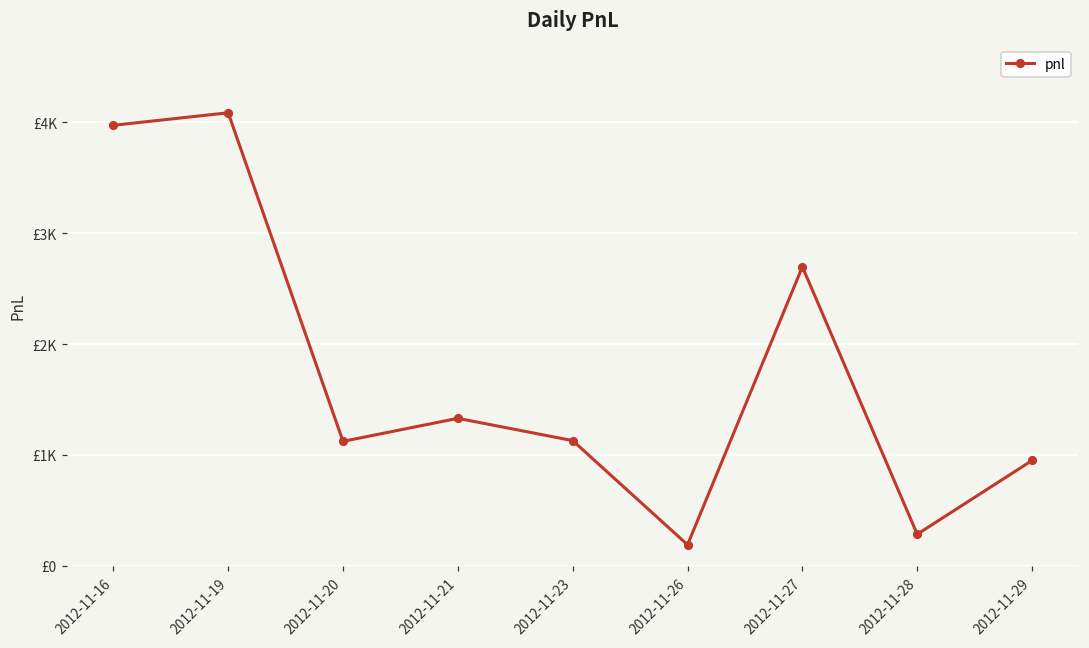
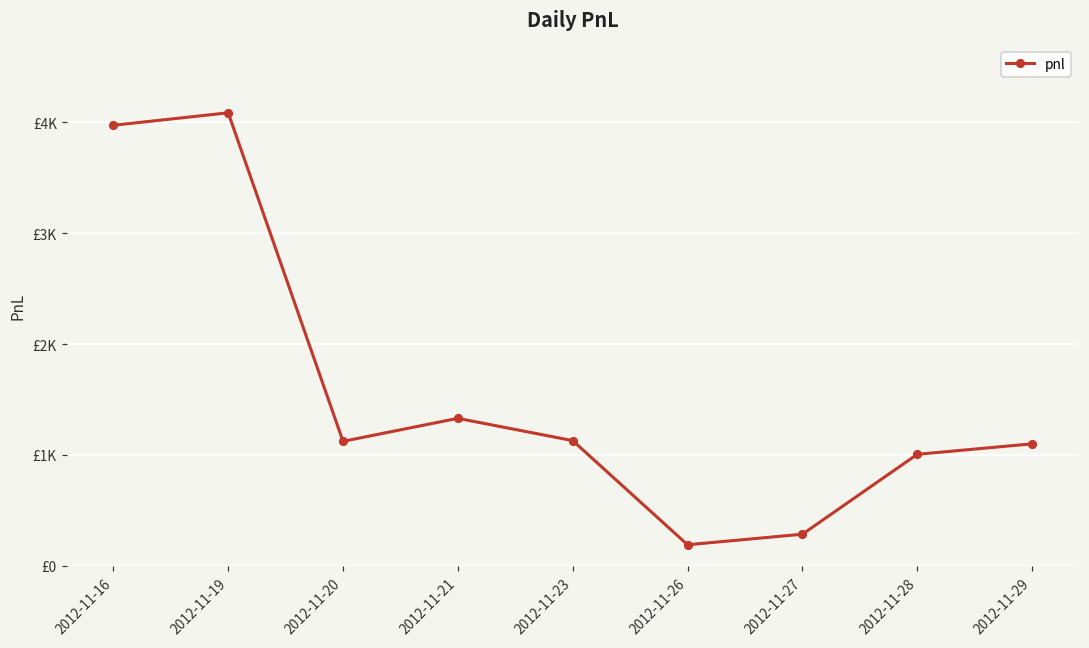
2012-11-27: £2700 -> £290
2012-11-28: £290 -> £1010
2012-11-29: £950 -> £1100
